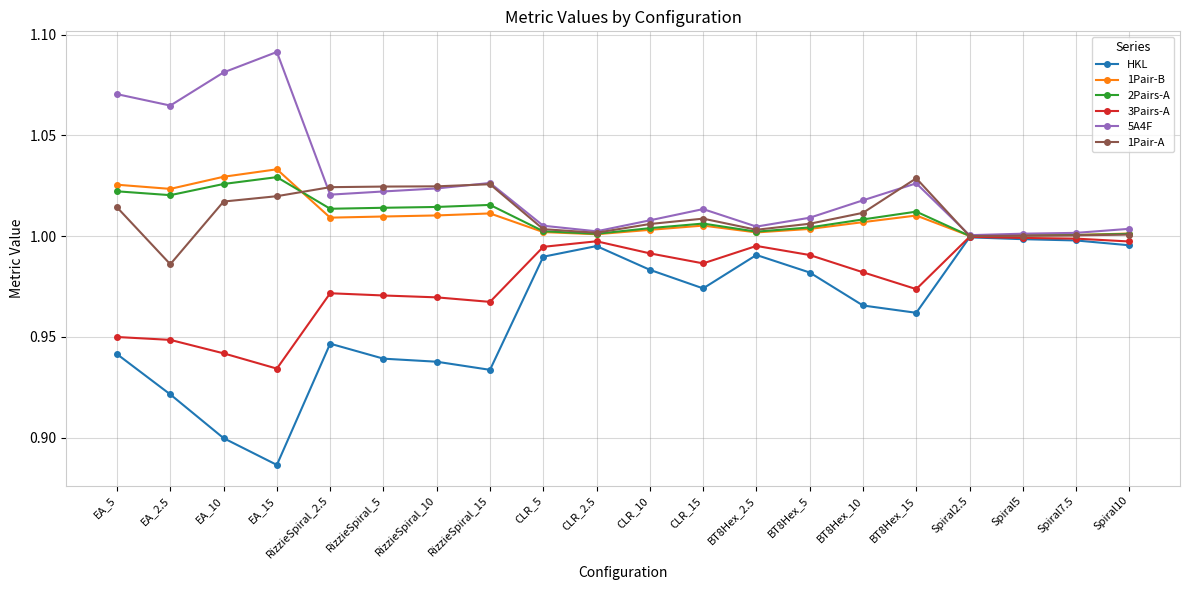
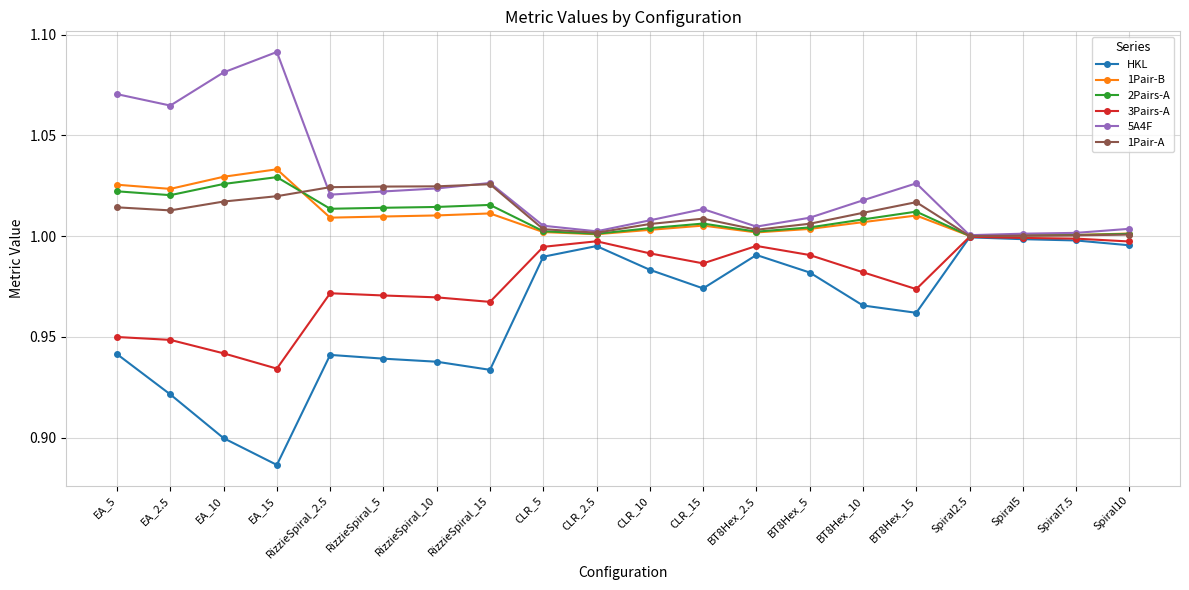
1Pair-A, EA_2.5: 0.986 -> 1.013
HKL, RizzieSpiral_2.5: 0.947 -> 0.941
1Pair-A, BT8Hex_15: 1.029 -> 1.017
